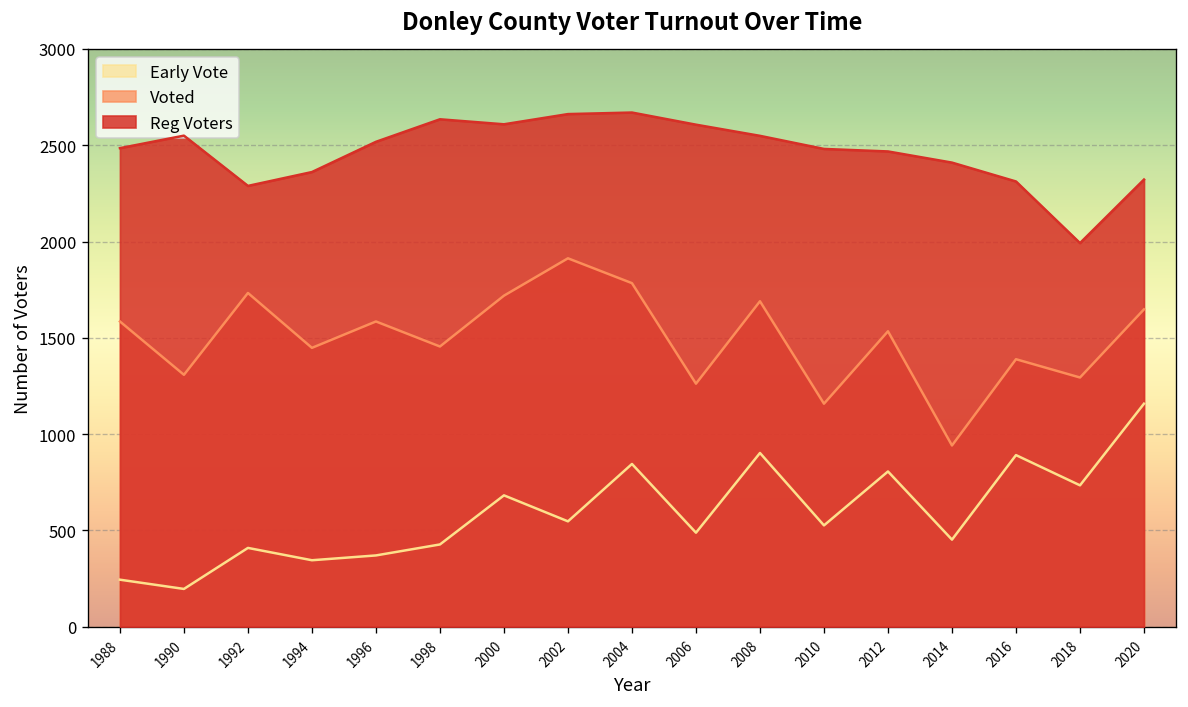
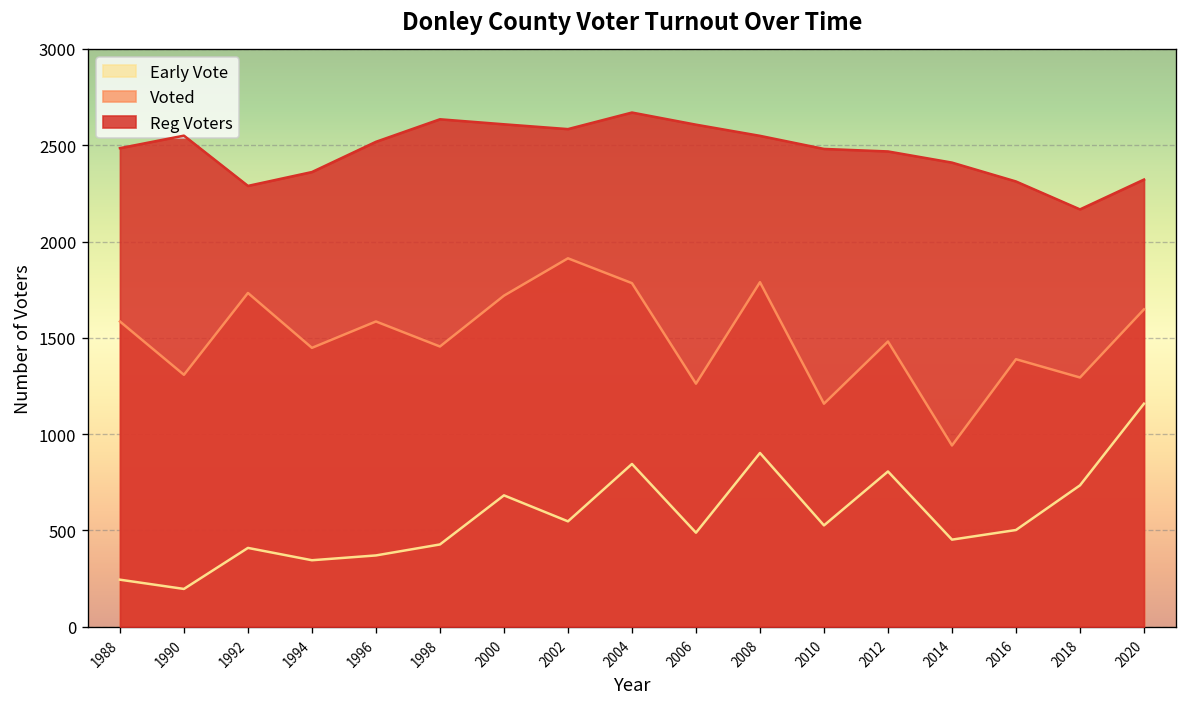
Reg Voters, 2002: 2660 -> 2580
Voted, 2008: 1690 -> 1790
Voted, 2012: 1530 -> 1480
Early Vote, 2016: 890 -> 500
Reg Voters, 2018: 1990 -> 2170
